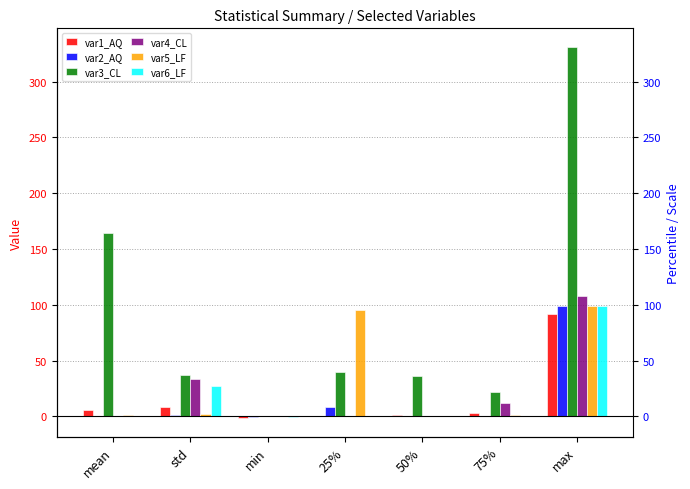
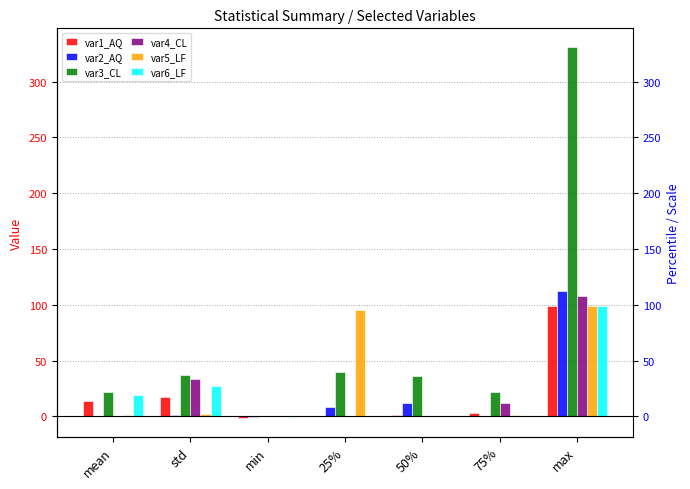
var1_AQ, mean: 6 -> 14
var3_CL, mean: 165 -> 22
var6_LF, mean: 0 -> 19
var1_AQ, std: 8 -> 17
var2_AQ, 50%: 0 -> 12
var1_AQ, max: 91 -> 99
var2_AQ, max: 99 -> 112
